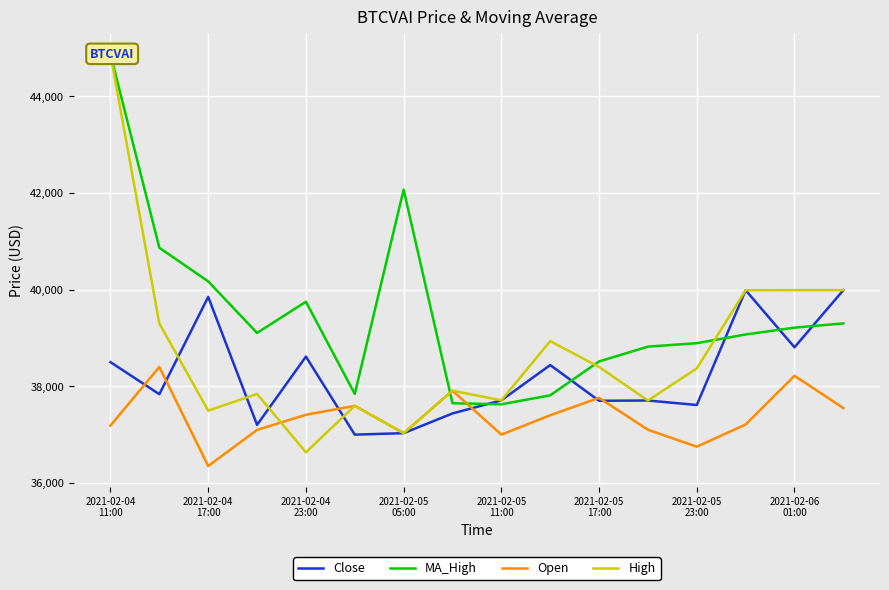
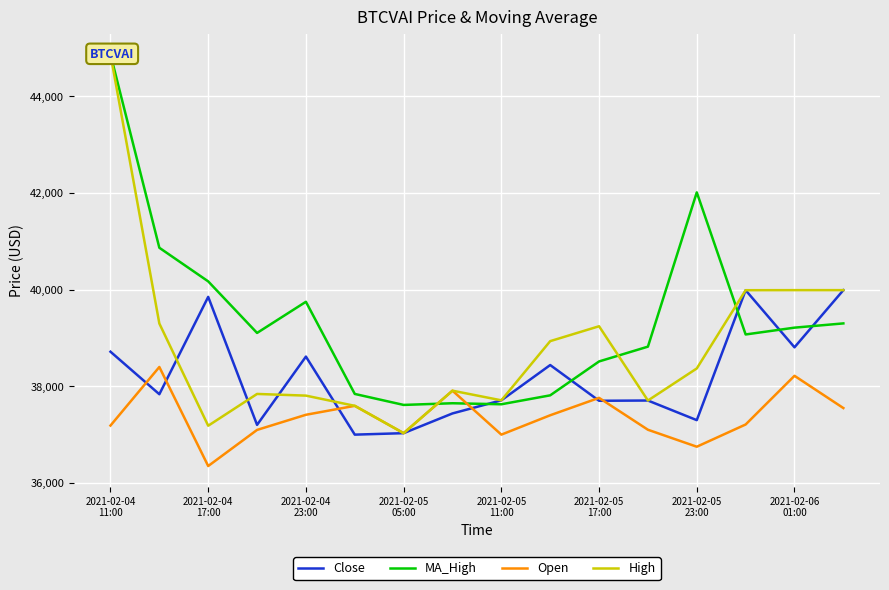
Close, 2021-02-04 11:00: 38,500 -> 38,700
High, 2021-02-04 17:00: 37,500 -> 37,200
High, 2021-02-04 23:00: 36,600 -> 37,800
MA_High, 2021-02-05 05:00: 42,100 -> 37,600
High, 2021-02-05 17:00: 38,400 -> 39,200
Close, 2021-02-05 23:00: 37,600 -> 37,300
MA_High, 2021-02-05 23:00: 38,900 -> 42,000
